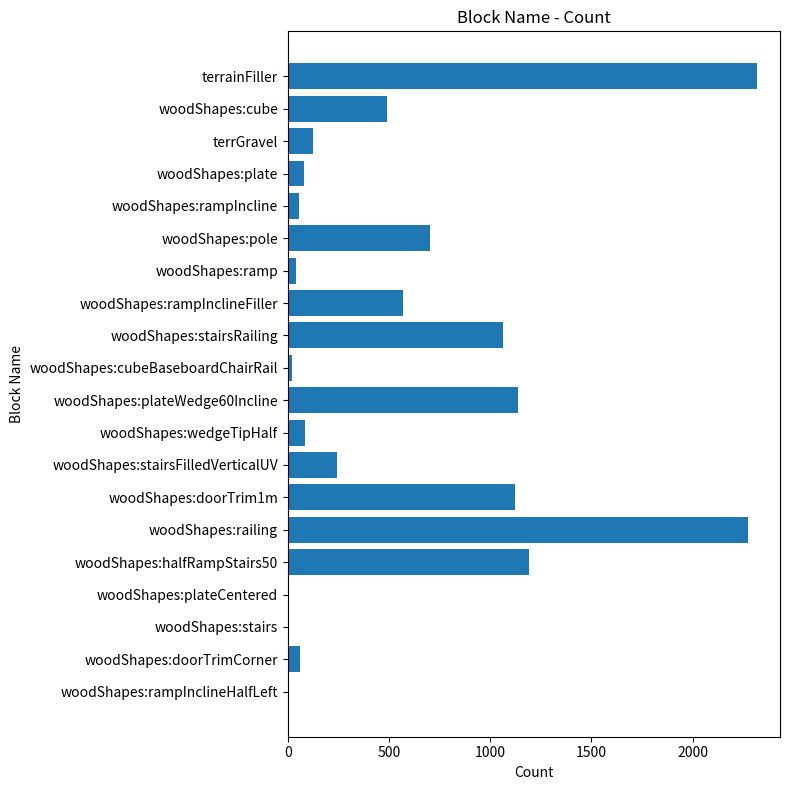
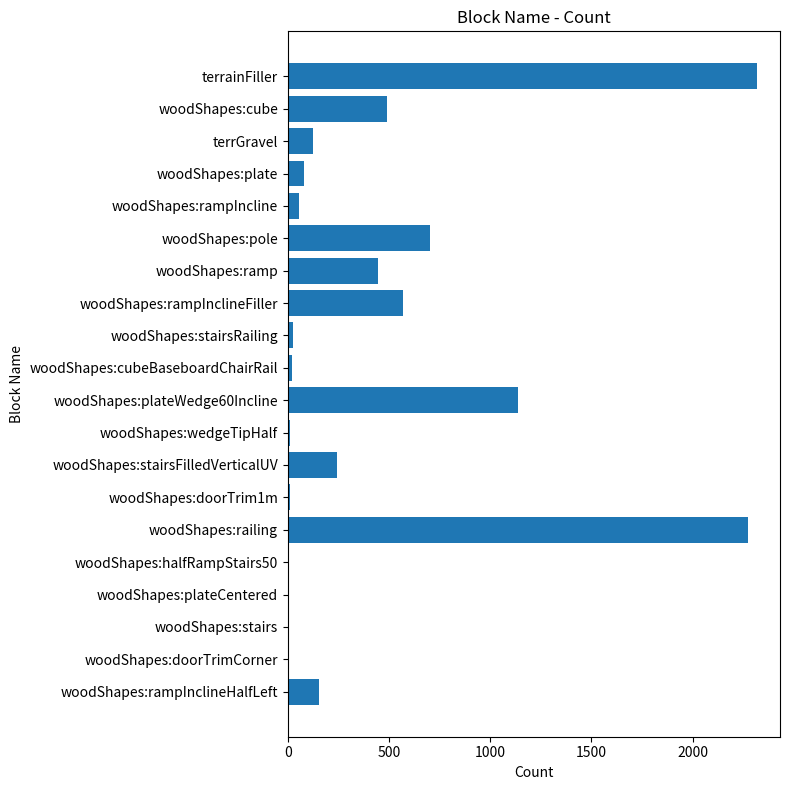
woodShapes:ramp: 40 -> 450
woodShapes:stairsRailing: 1060 -> 30
woodShapes:wedgeTipHalf: 80 -> 10
woodShapes:doorTrim1m: 1120 -> 10
woodShapes:halfRampStairs50: 1190 -> 10
woodShapes:doorTrimCorner: 60 -> 10
woodShapes:rampInclineHalfLeft: 0 -> 160
